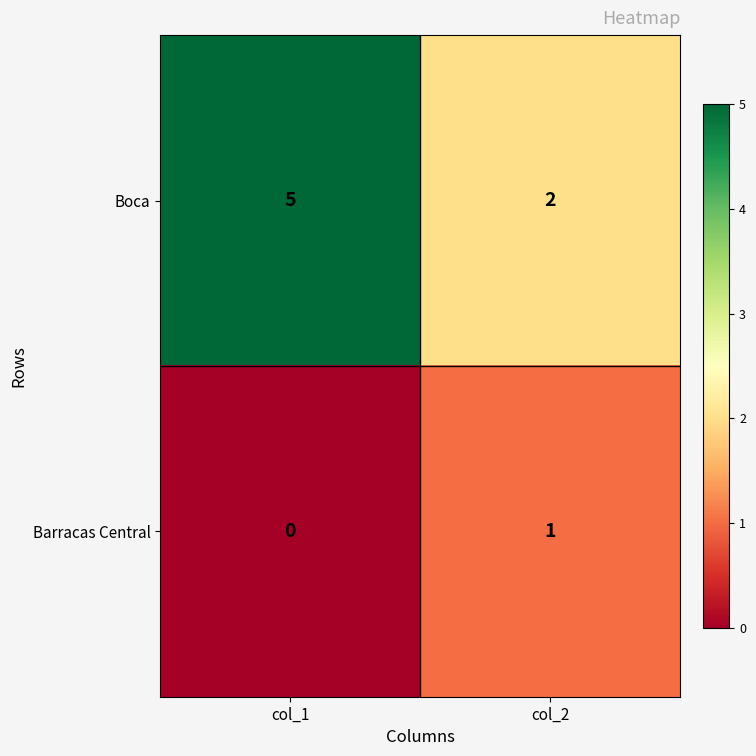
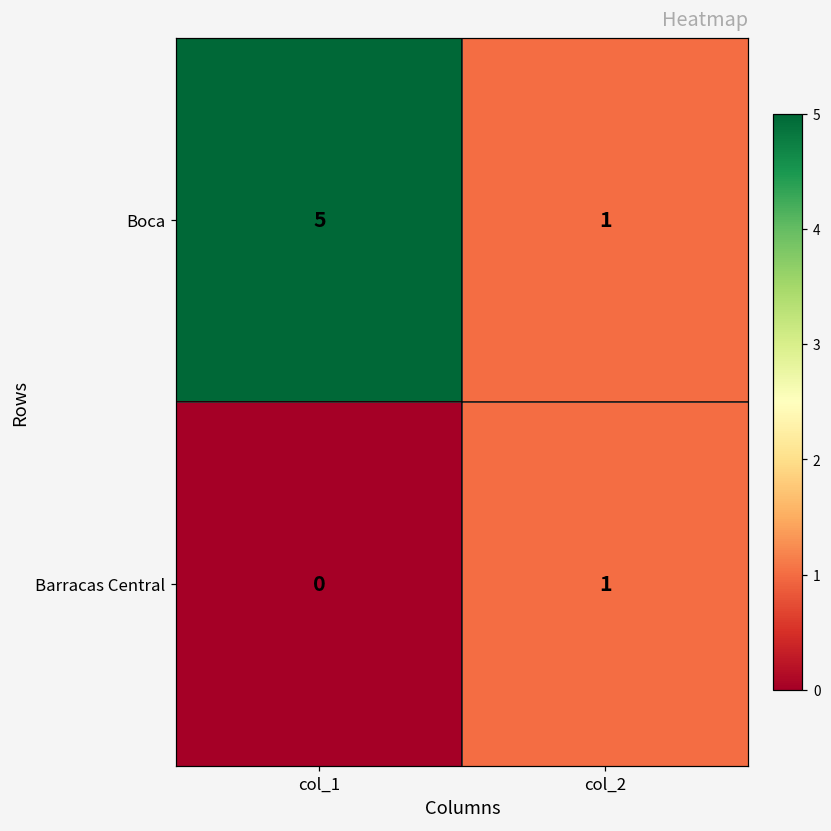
Boca, col_2: 2 -> 1
